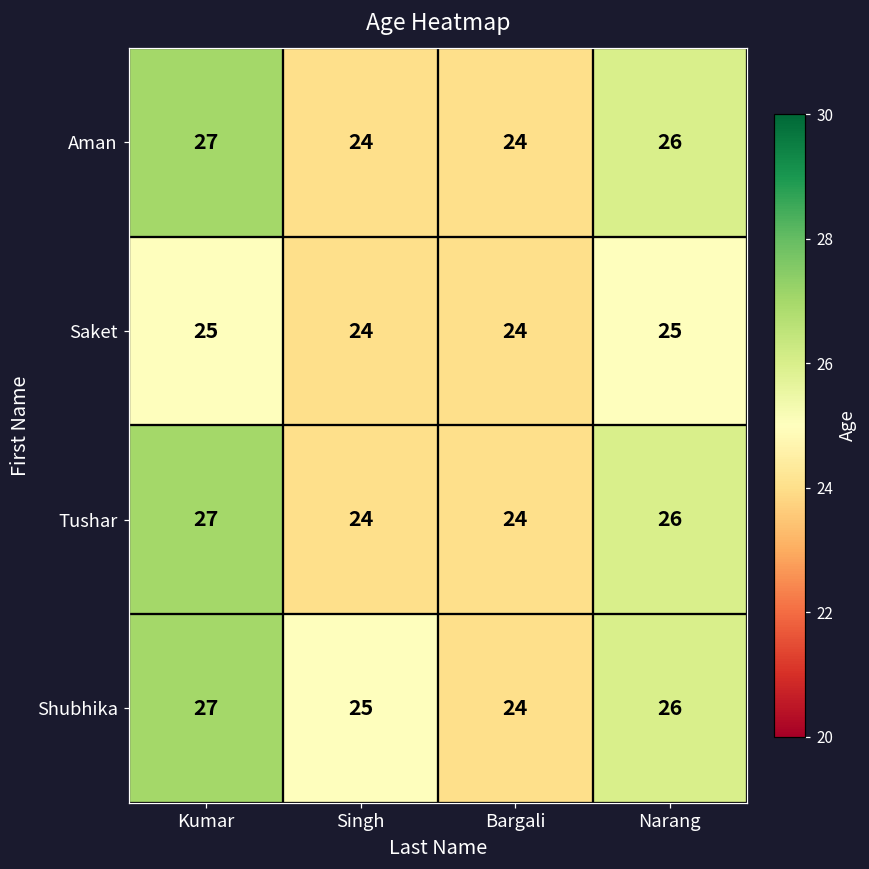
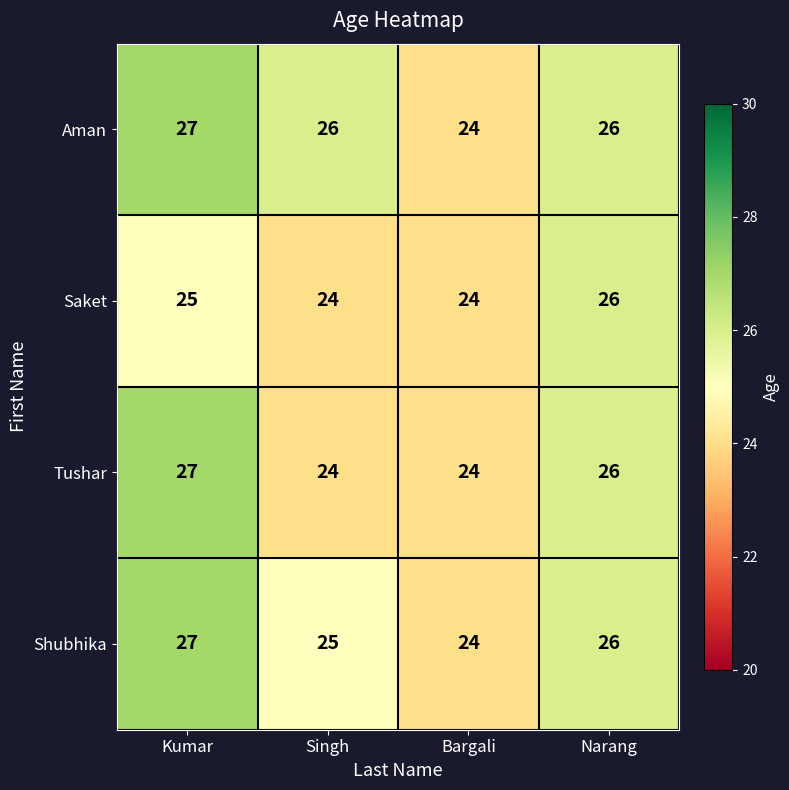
Aman, Singh: 24 -> 26
Saket, Narang: 25 -> 26
